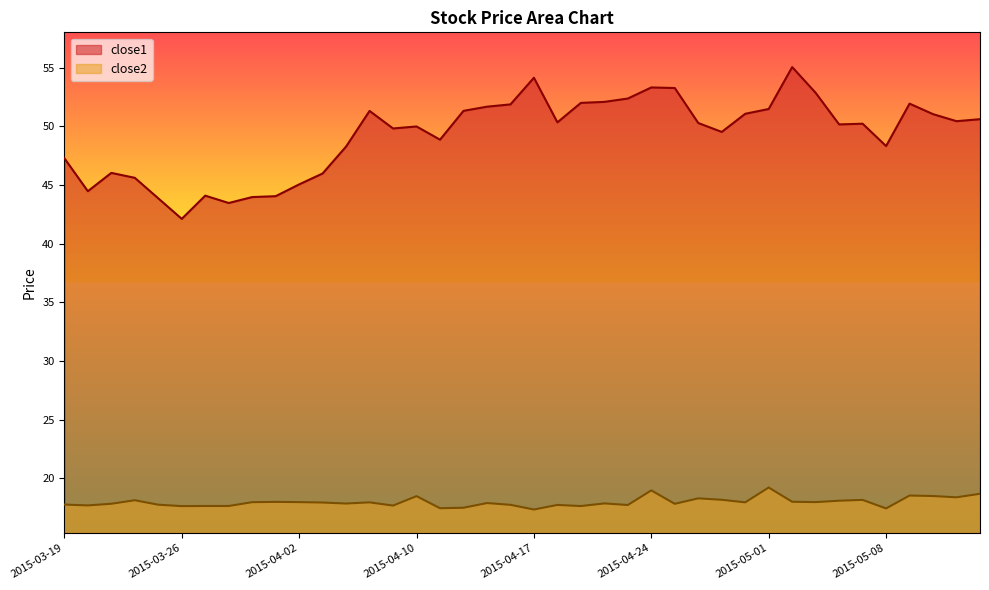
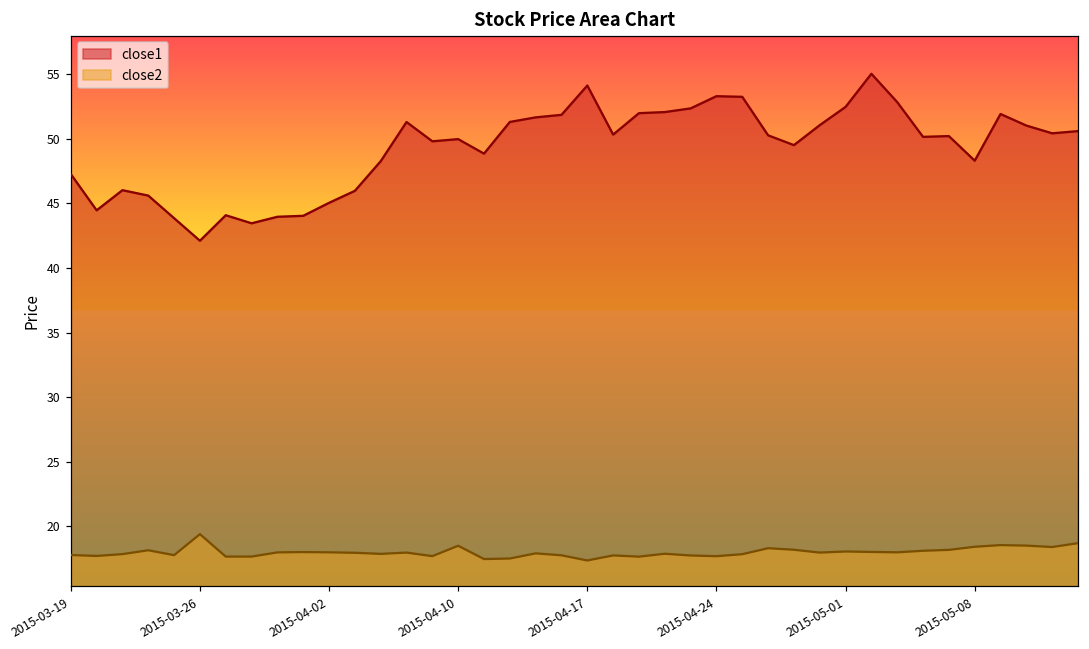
close2, 2015-03-26: 17.6 -> 19.4
close2, 2015-04-24: 19.0 -> 17.7
close1, 2015-05-01: 51.5 -> 52.5
close2, 2015-05-01: 19.2 -> 18.0
close2, 2015-05-08: 17.4 -> 18.4
